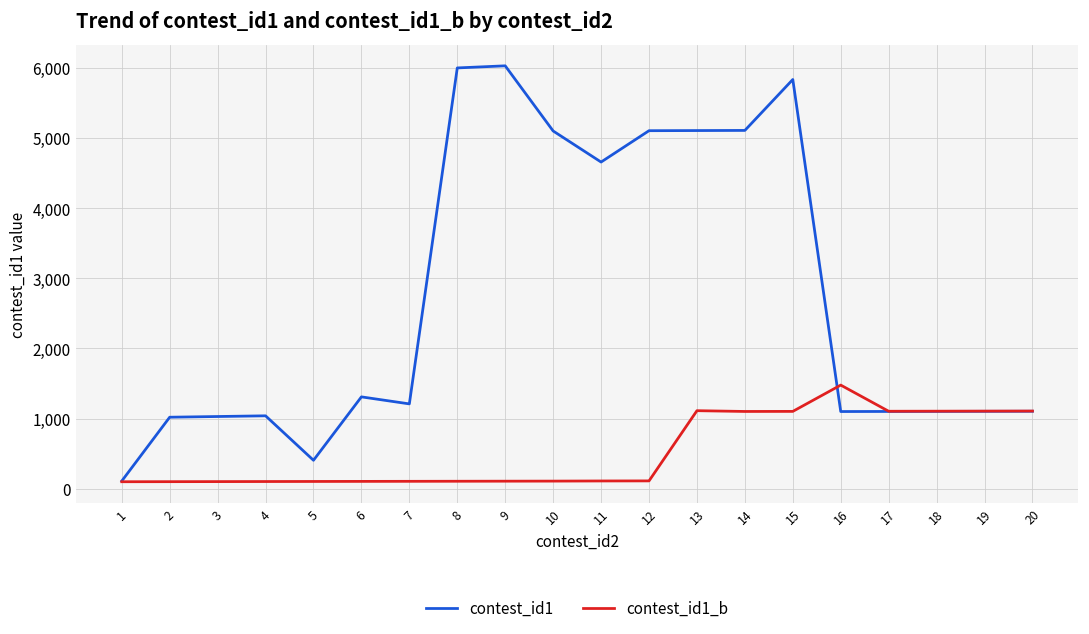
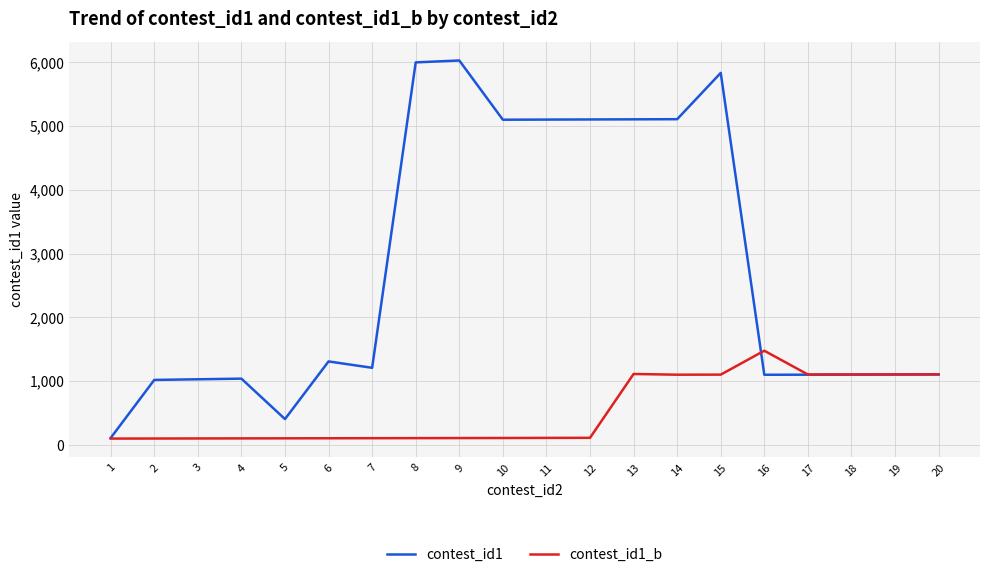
contest_id1, 11: 4,700 -> 5,100
